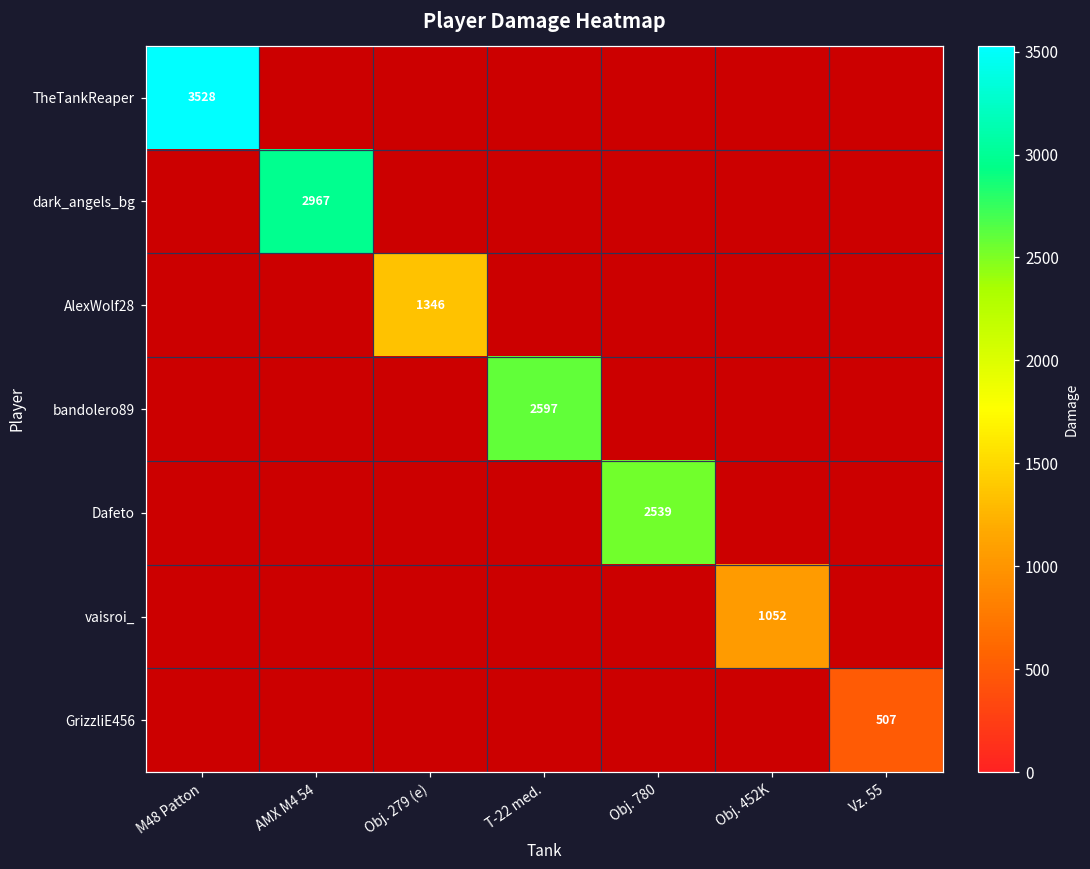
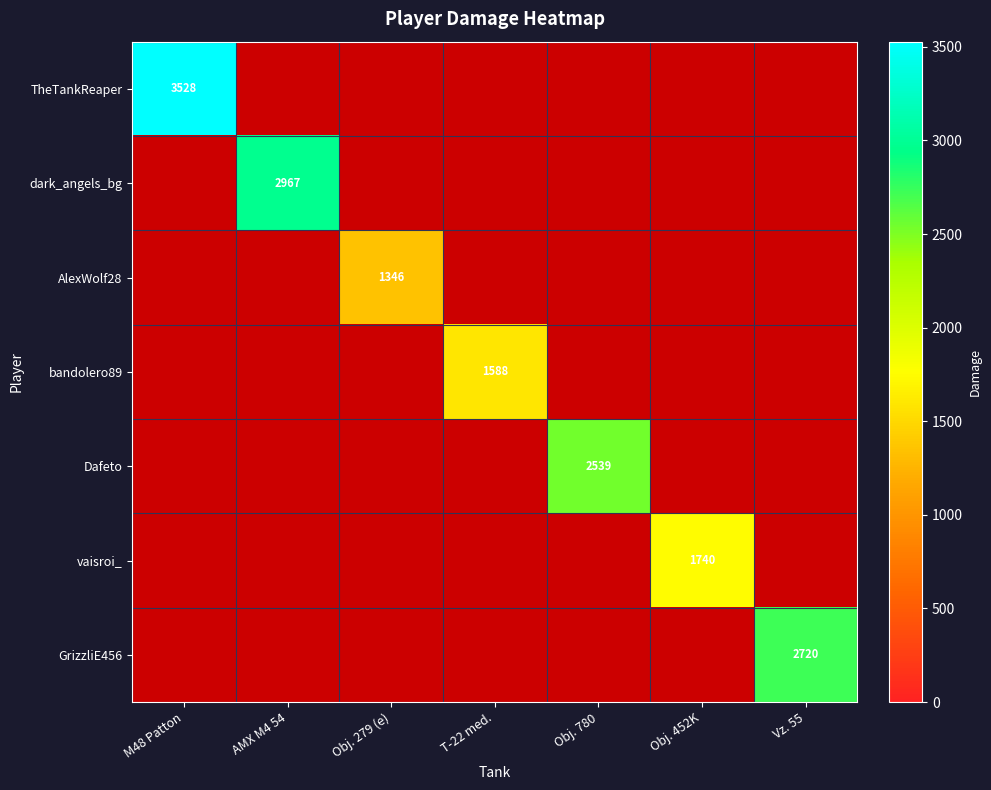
bandolero89, T-22 med.: 2597 -> 1588
vaisroi_, Obj. 452K: 1052 -> 1740
GrizzliE456, Vz. 55: 507 -> 2720
